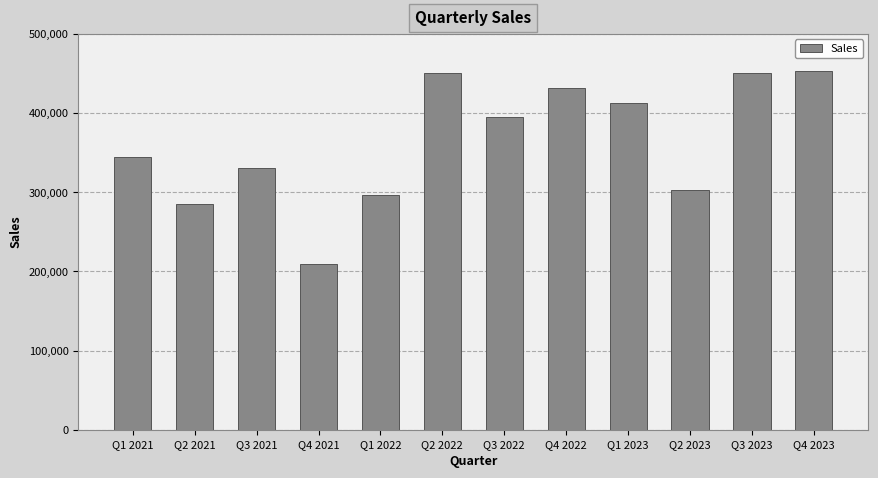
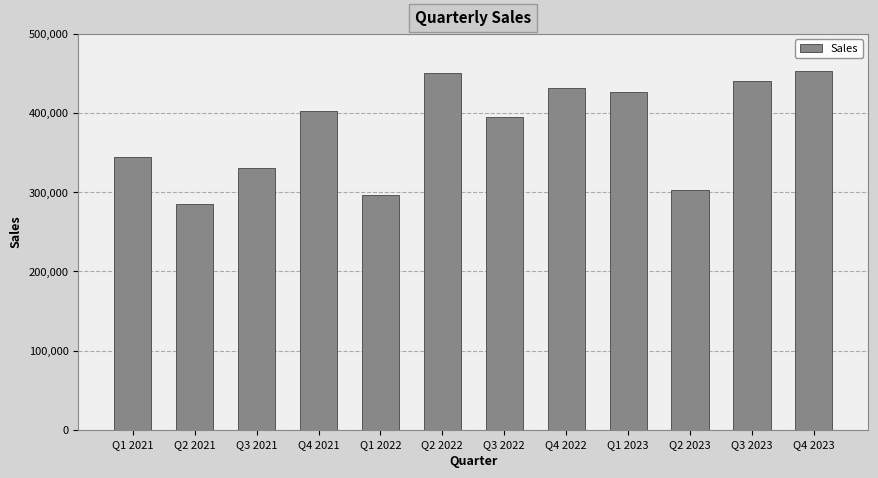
Q4 2021: 210,000 -> 400,000
Q1 2023: 410,000 -> 430,000
Q3 2023: 450,000 -> 440,000
